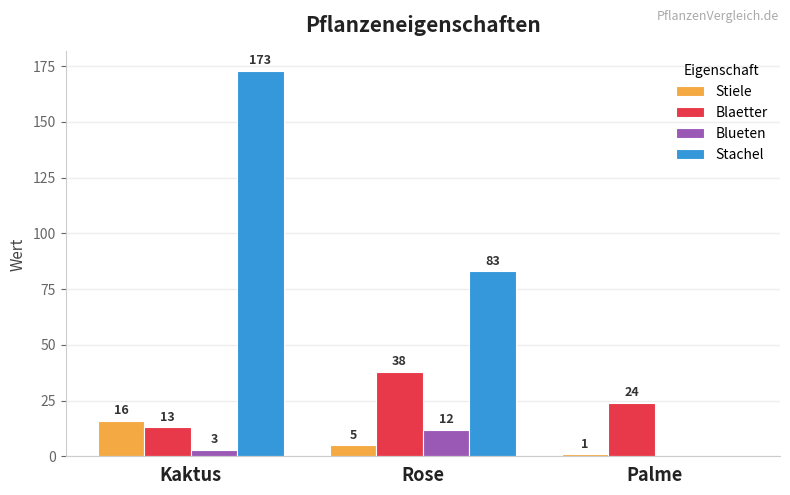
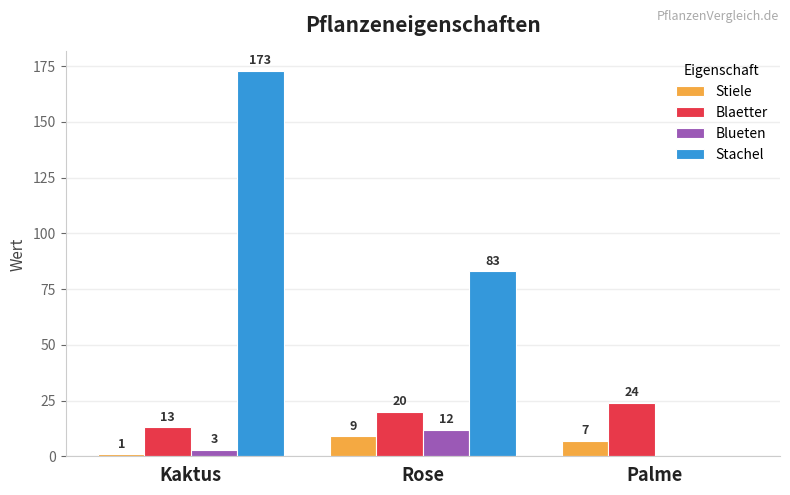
Stiele, Kaktus: 16 -> 1
Stiele, Rose: 5 -> 9
Blaetter, Rose: 38 -> 20
Stiele, Palme: 1 -> 7
